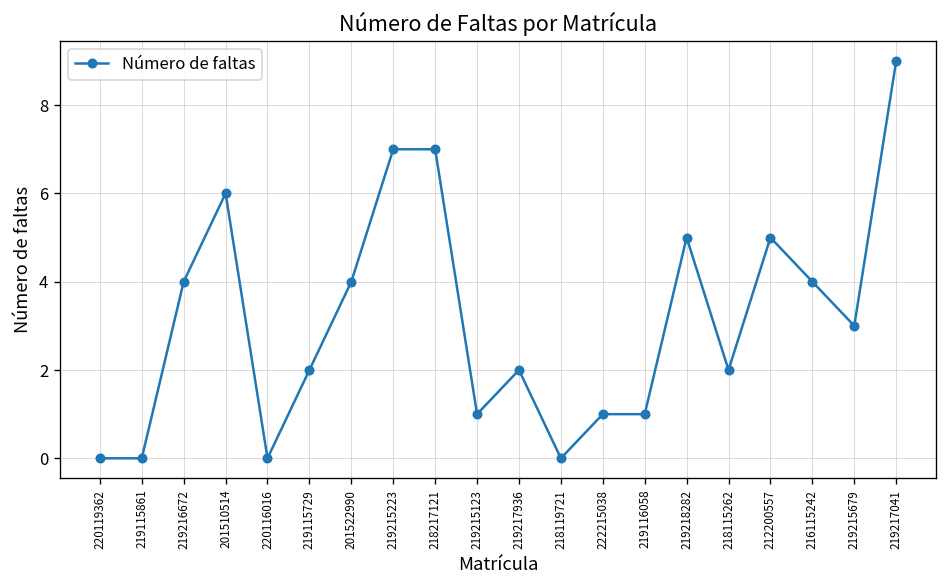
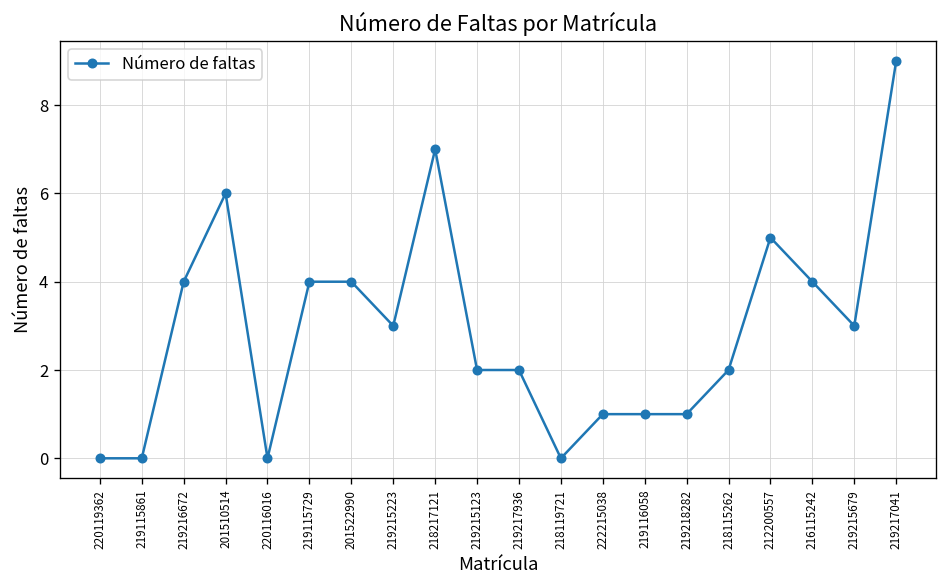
219115729: 2 -> 4
219215223: 7 -> 3
219215123: 1 -> 2
219218282: 5 -> 1
